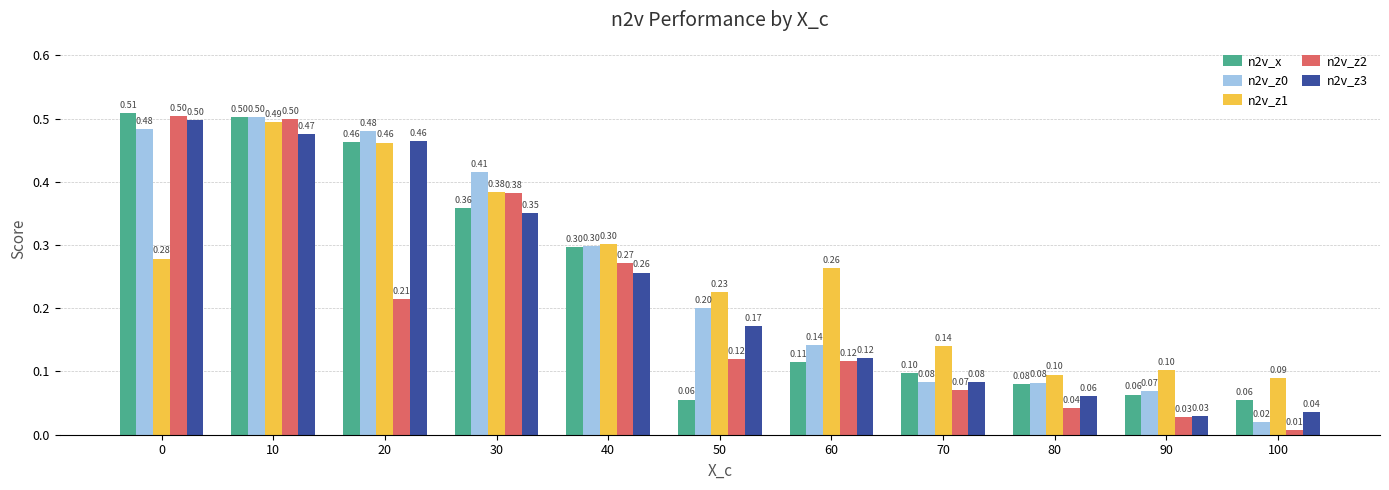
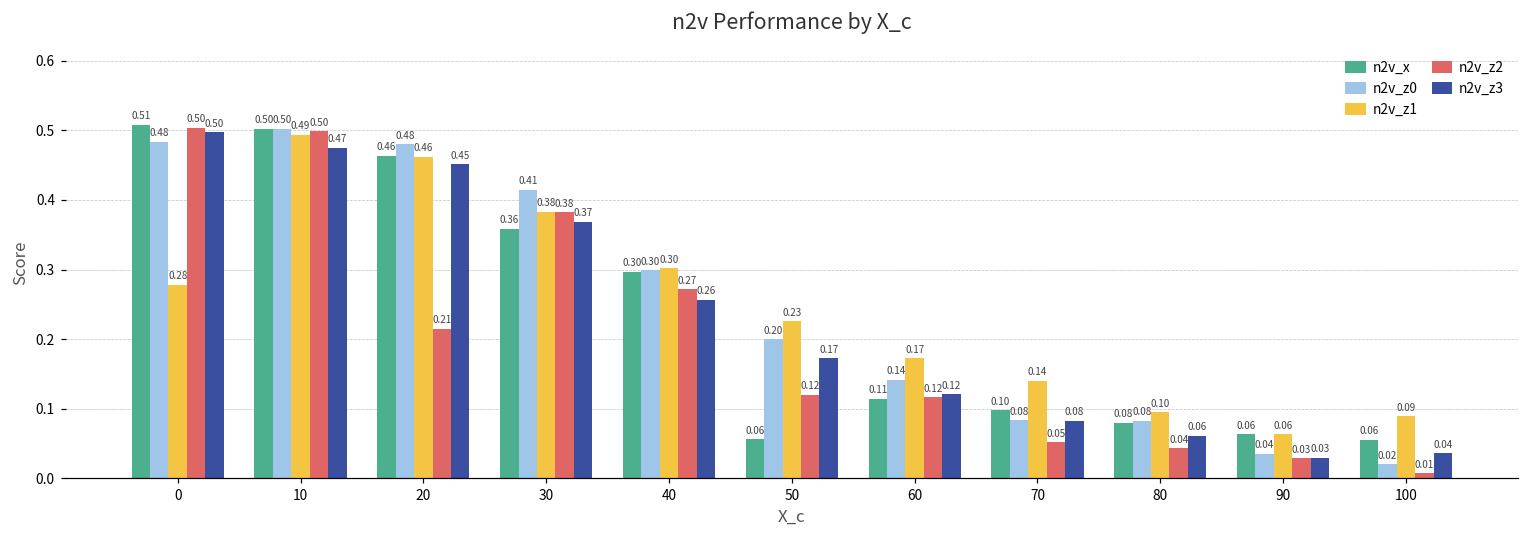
n2v_z3, 20: 0.46 -> 0.45
n2v_z3, 30: 0.35 -> 0.37
n2v_z1, 60: 0.26 -> 0.17
n2v_z2, 70: 0.07 -> 0.05
n2v_z0, 90: 0.07 -> 0.04
n2v_z1, 90: 0.10 -> 0.06
